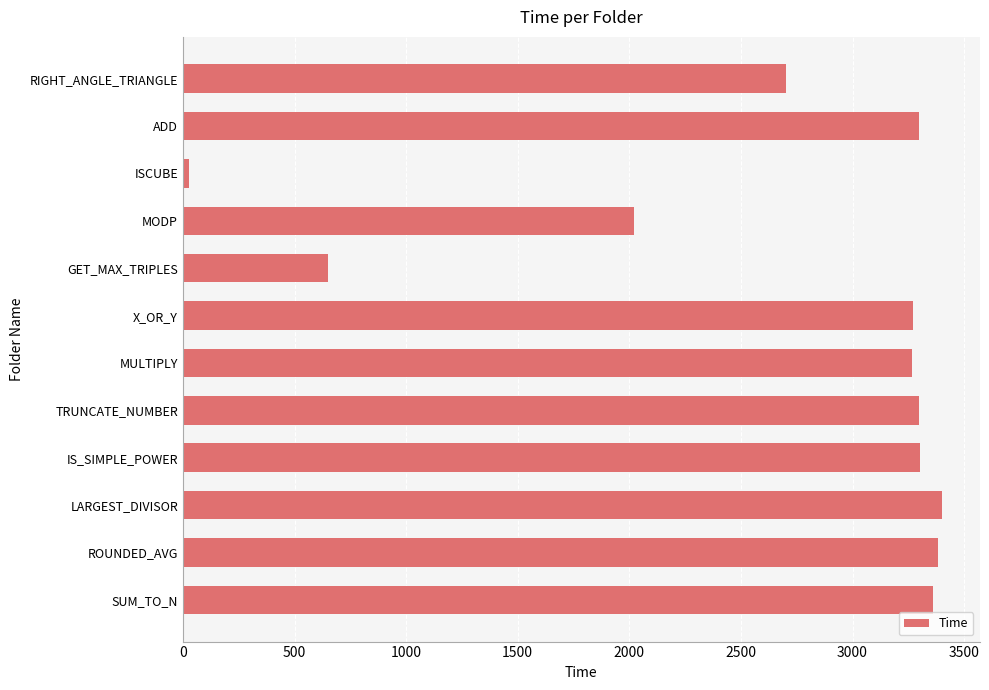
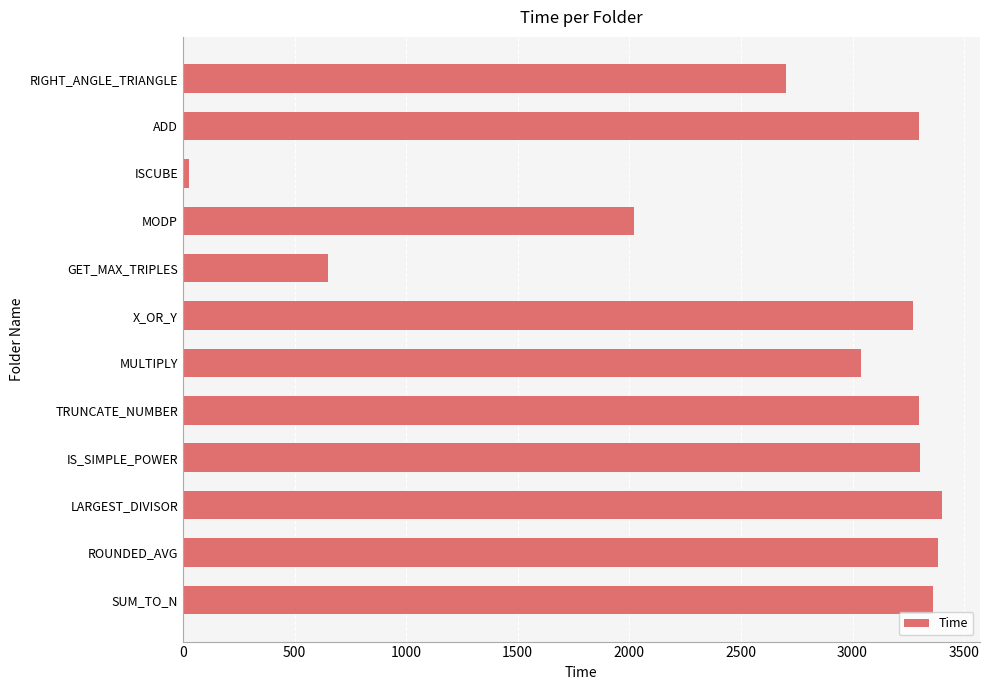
MULTIPLY: 3270 -> 3040
